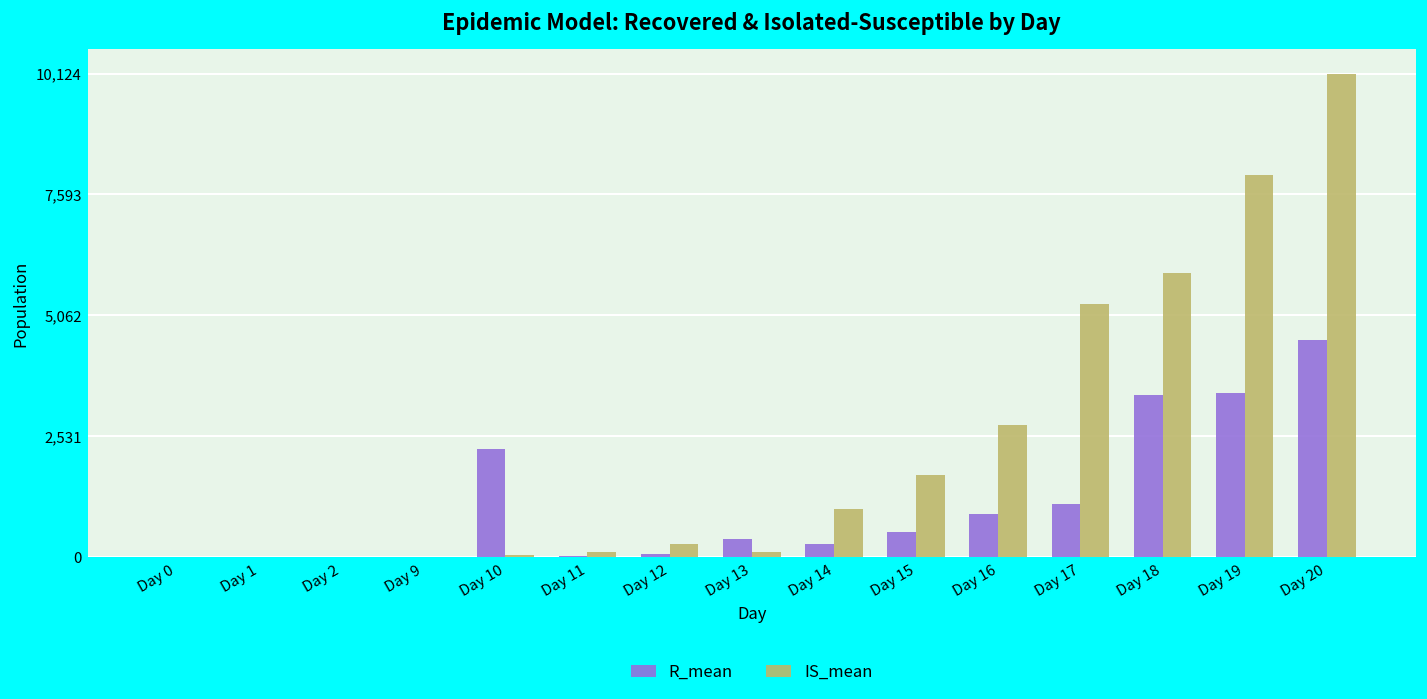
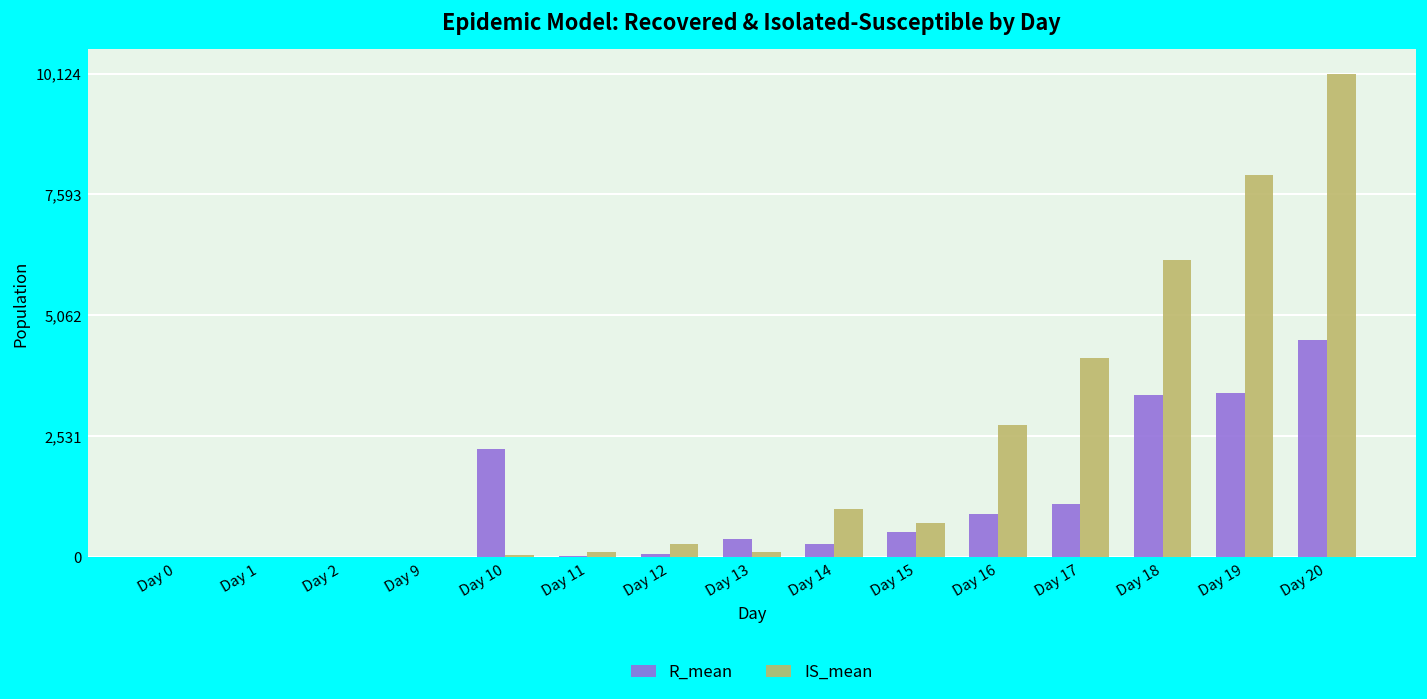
IS_mean, Day 15: 1,700 -> 700
IS_mean, Day 17: 5,300 -> 4,200
IS_mean, Day 18: 6,000 -> 6,200
